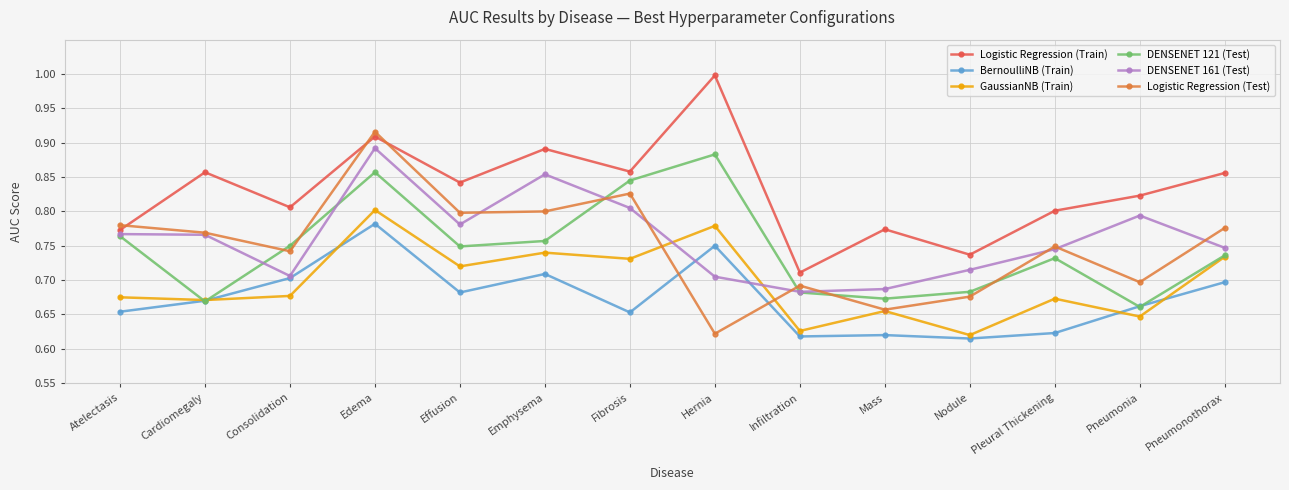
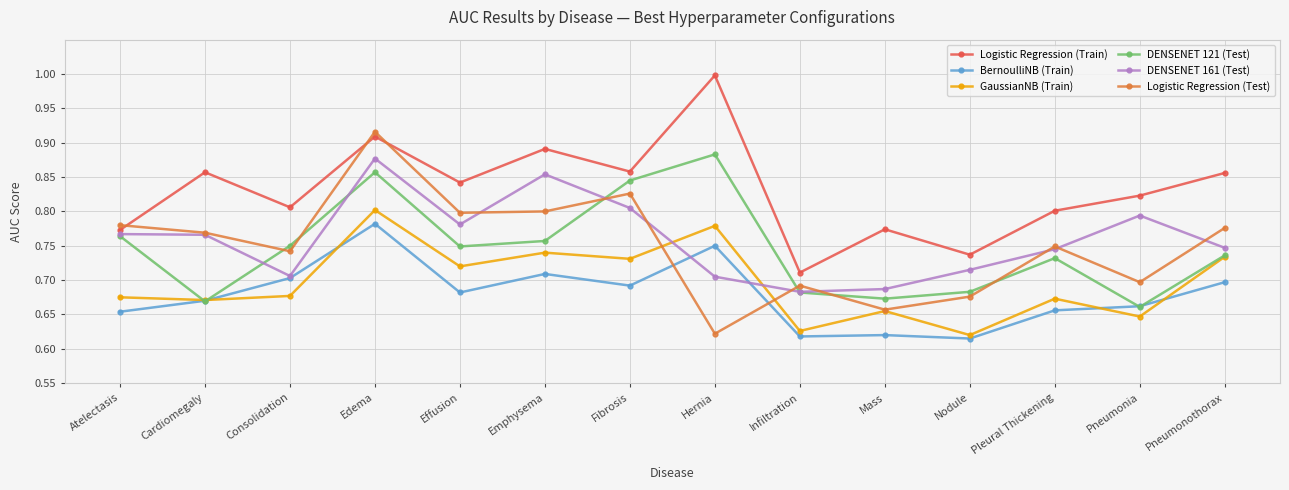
DENSENET 161 (Test), Edema: 0.89 -> 0.88
BernoulliNB (Train), Fibrosis: 0.65 -> 0.69
BernoulliNB (Train), Pleural Thickening: 0.62 -> 0.66
